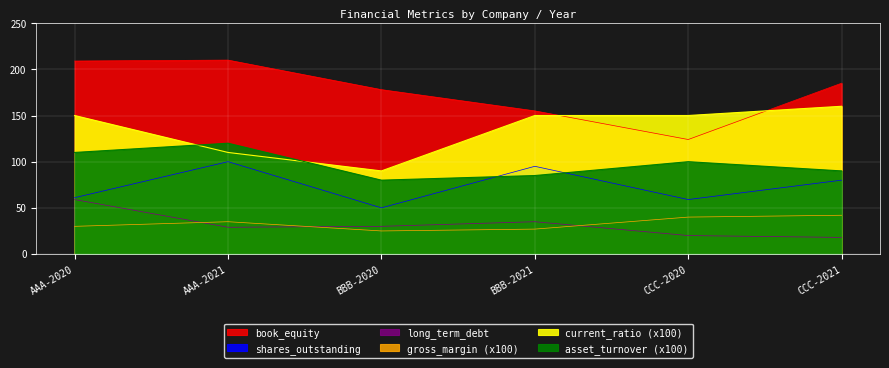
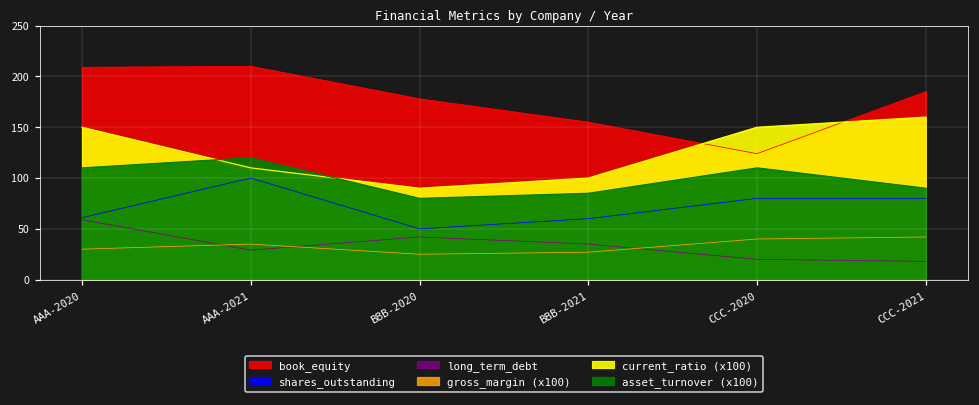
long_term_debt, BBB-2020: 30 -> 40
shares_outstanding, BBB-2021: 100 -> 60
current_ratio (x100), BBB-2021: 150 -> 100
shares_outstanding, CCC-2020: 60 -> 80
asset_turnover (x100), CCC-2020: 100 -> 110
